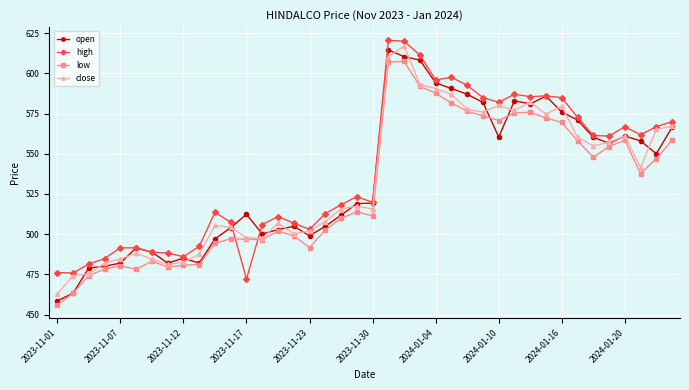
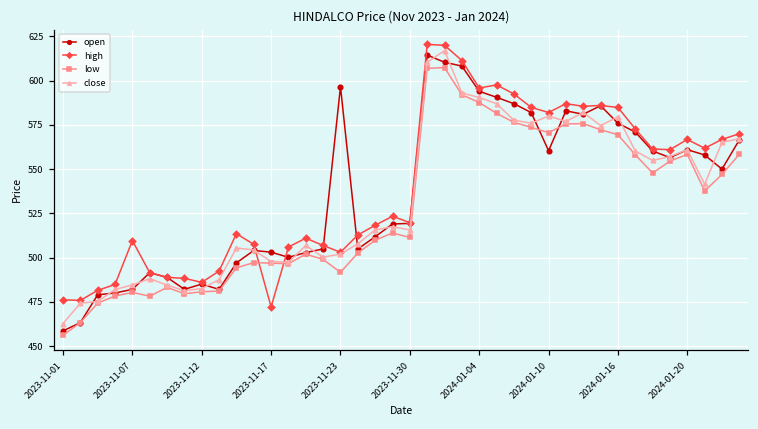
high, 2023-11-07: 492 -> 510
open, 2023-11-17: 512 -> 503
open, 2023-11-23: 499 -> 597
